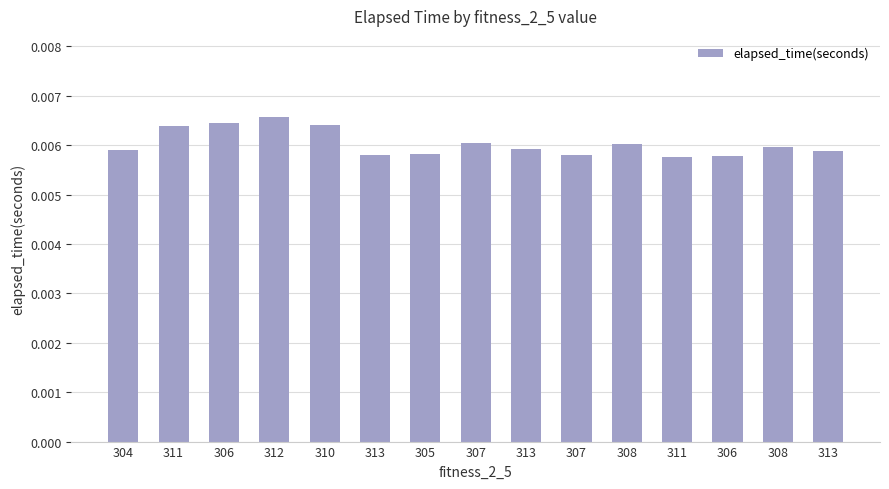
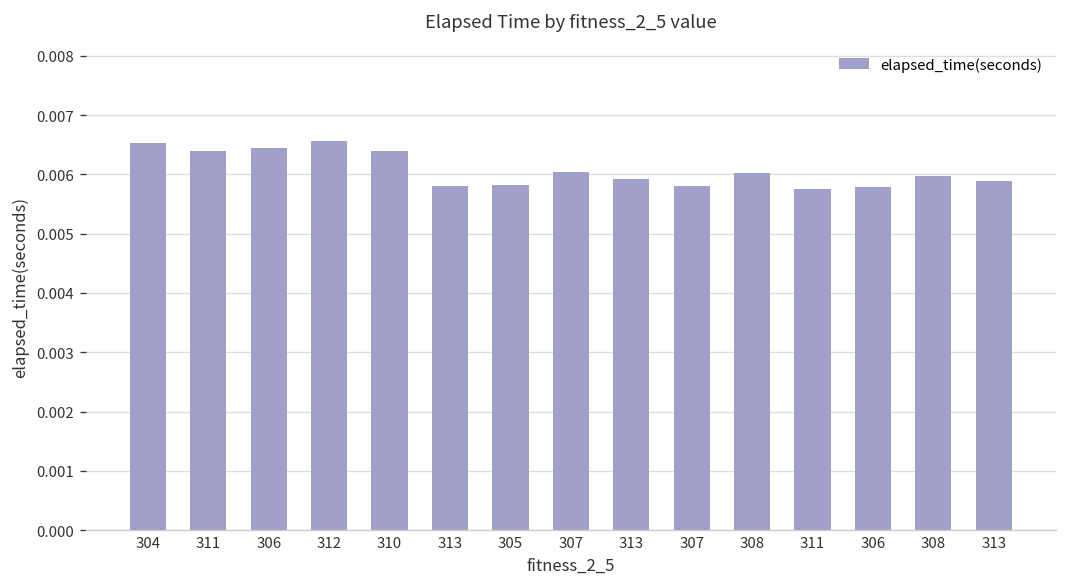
304: 0.0059 -> 0.0065
